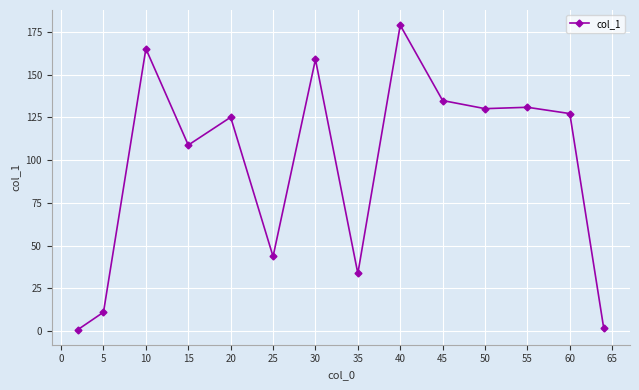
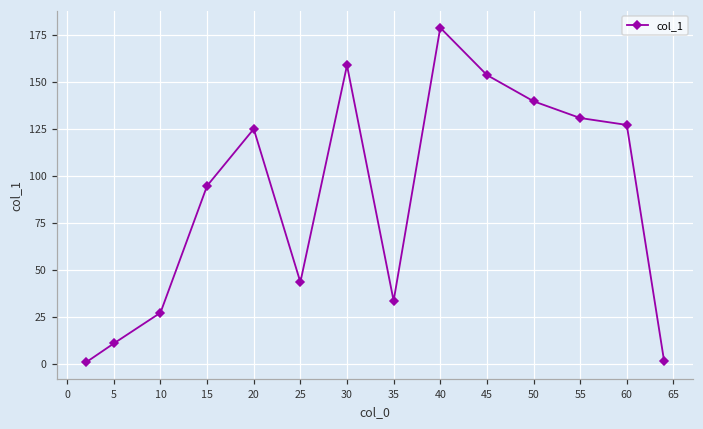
10: 165 -> 27
15: 109 -> 95
45: 135 -> 154
50: 130 -> 140
